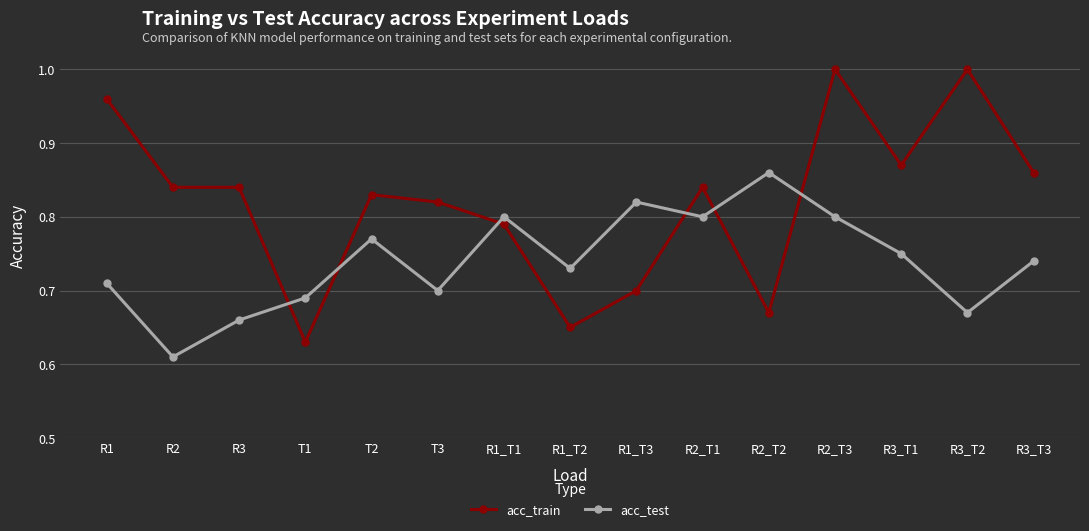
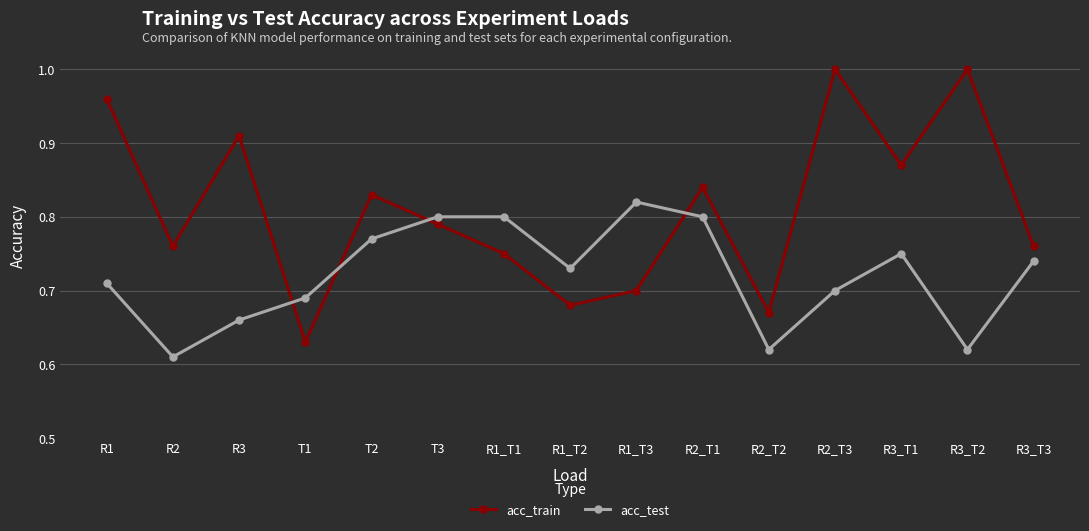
acc_train, R2: 0.84 -> 0.76
acc_train, R3: 0.84 -> 0.91
acc_train, T3: 0.82 -> 0.79
acc_test, T3: 0.7 -> 0.8
acc_train, R1_T1: 0.79 -> 0.75
acc_train, R1_T2: 0.65 -> 0.68
acc_test, R2_T2: 0.86 -> 0.62
acc_test, R2_T3: 0.8 -> 0.7
acc_test, R3_T2: 0.67 -> 0.62
acc_train, R3_T3: 0.86 -> 0.76
